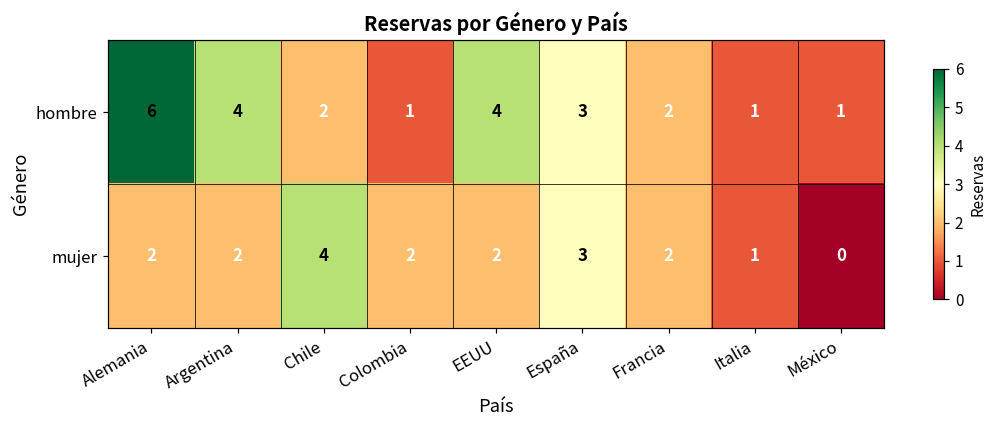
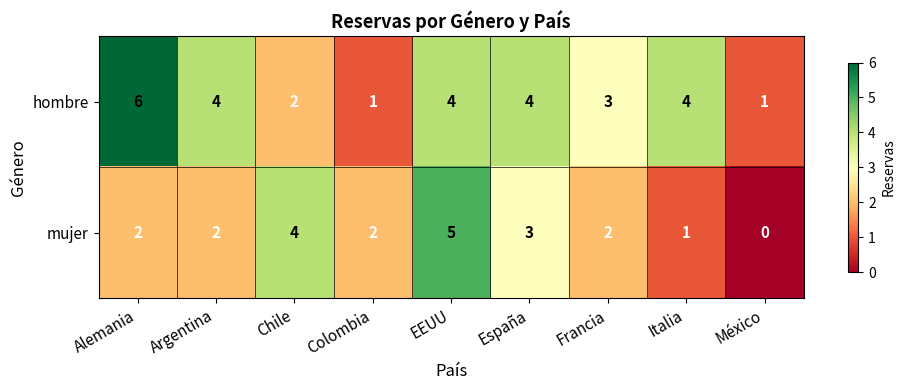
hombre, España: 3 -> 4
hombre, Francia: 2 -> 3
hombre, Italia: 1 -> 4
mujer, EEUU: 2 -> 5
